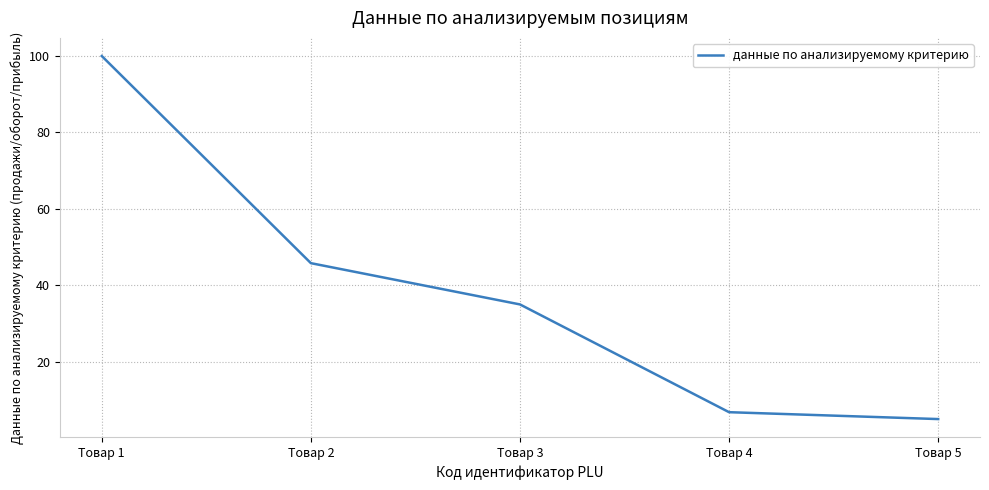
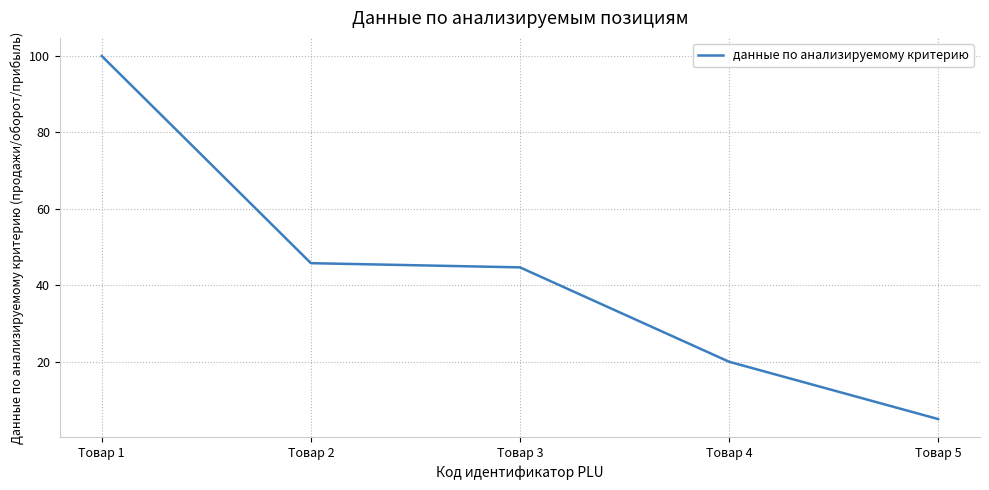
Товар 3: 35 -> 45
Товар 4: 7 -> 20
